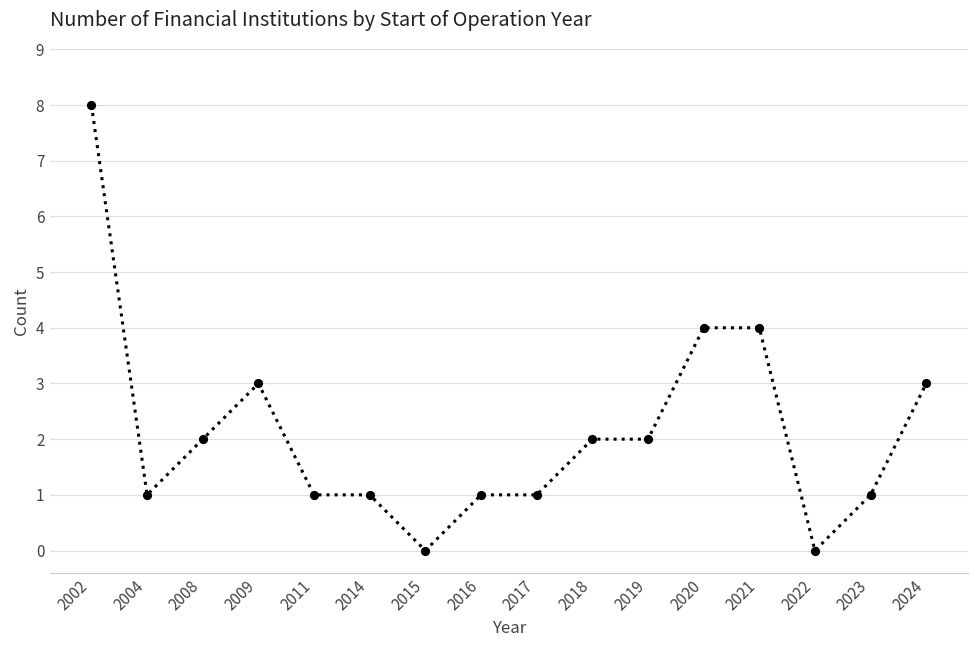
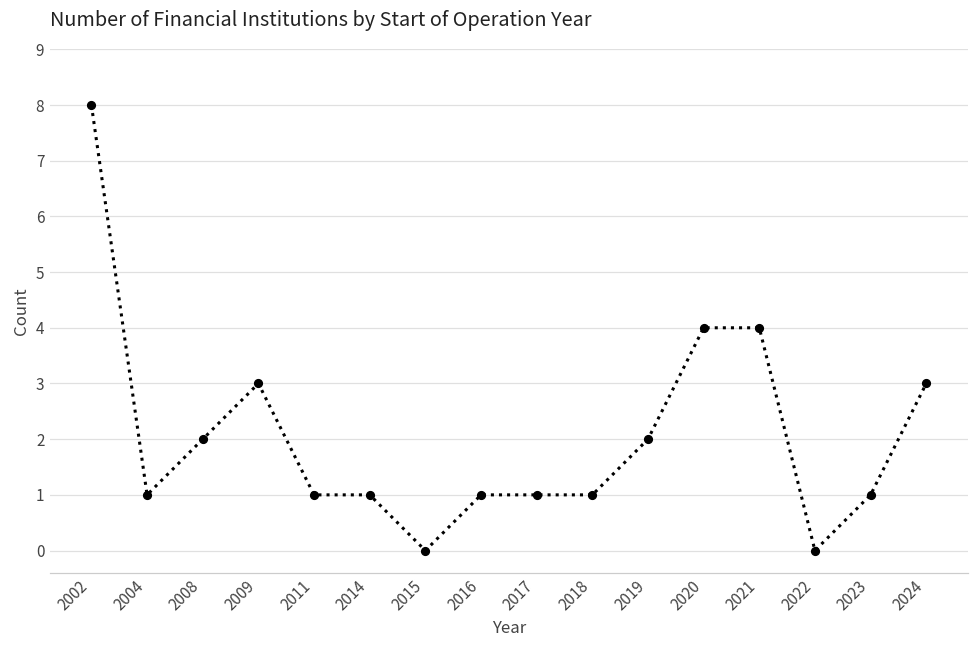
2018: 2 -> 1
